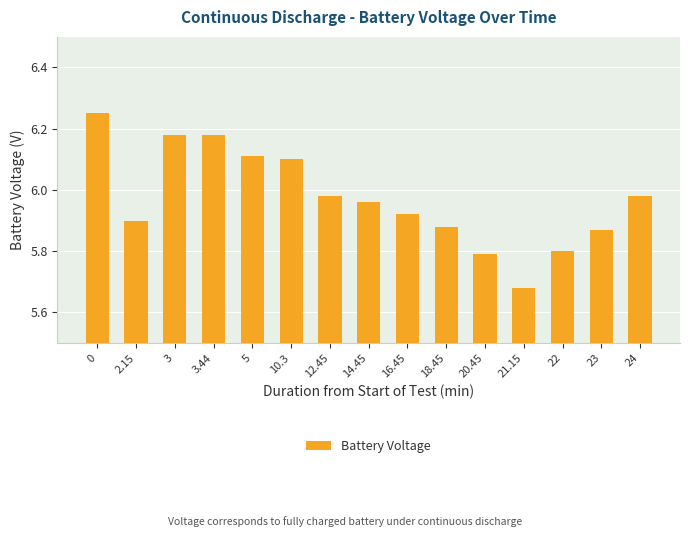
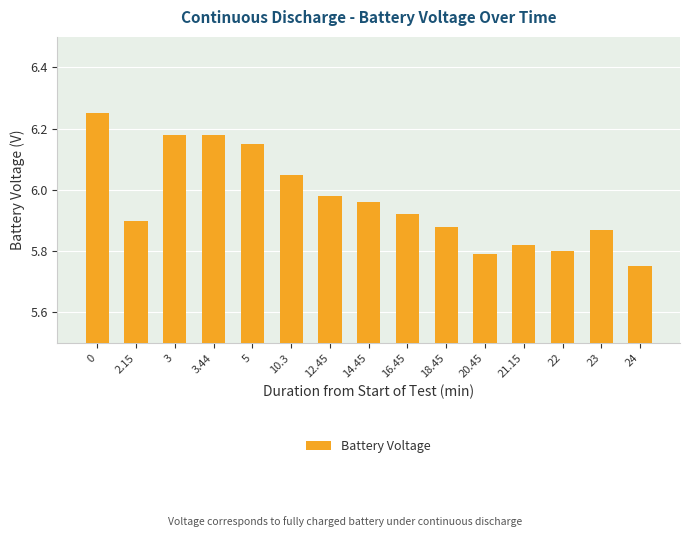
5: 6.11 -> 6.15
10.3: 6.10 -> 6.05
21.15: 5.68 -> 5.82
24: 5.98 -> 5.75
